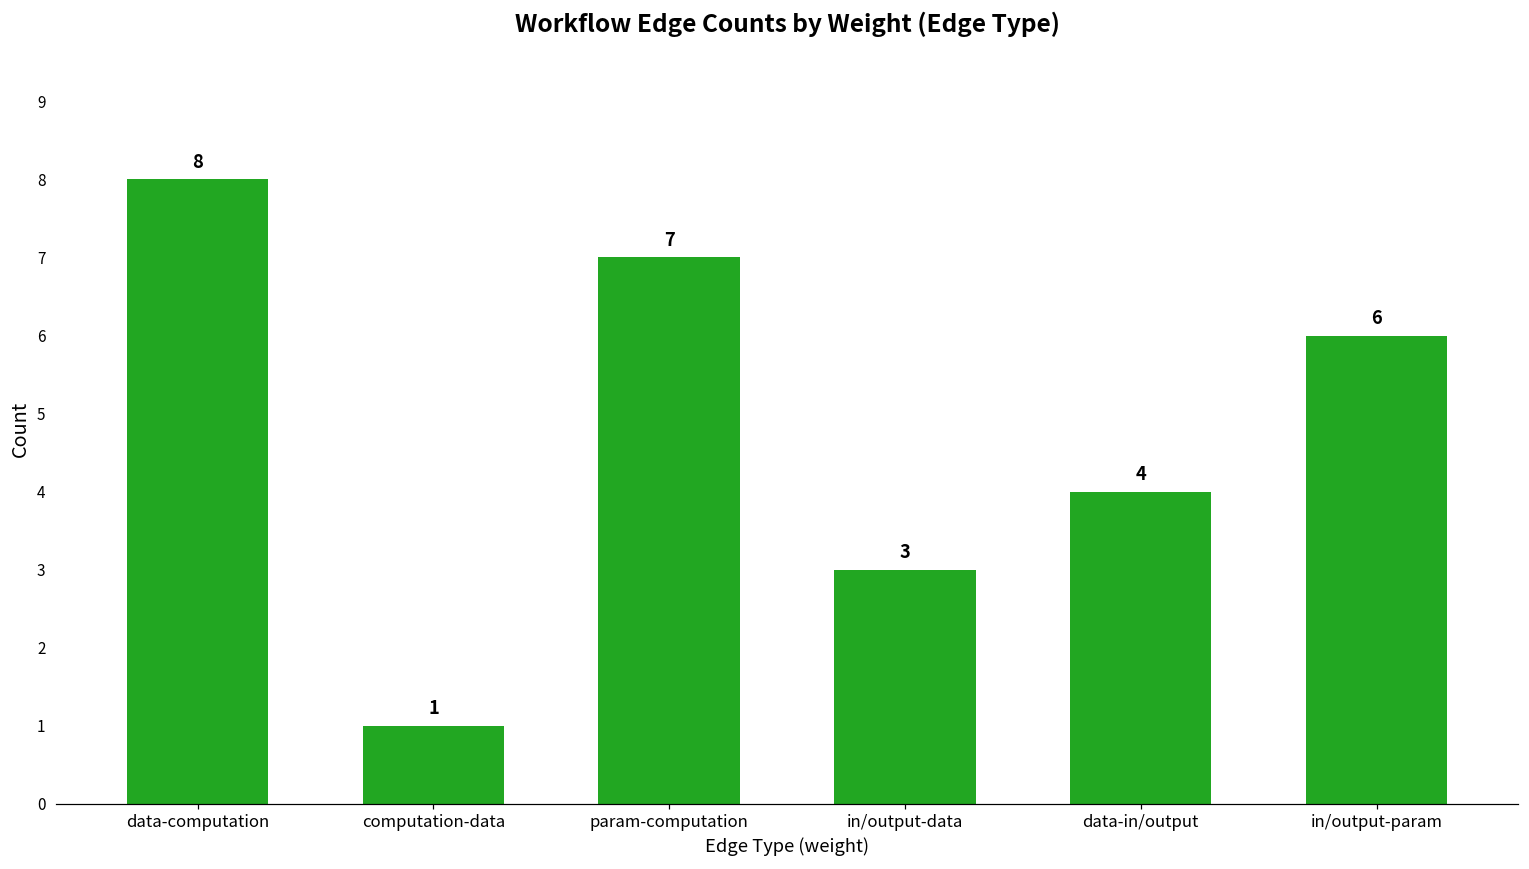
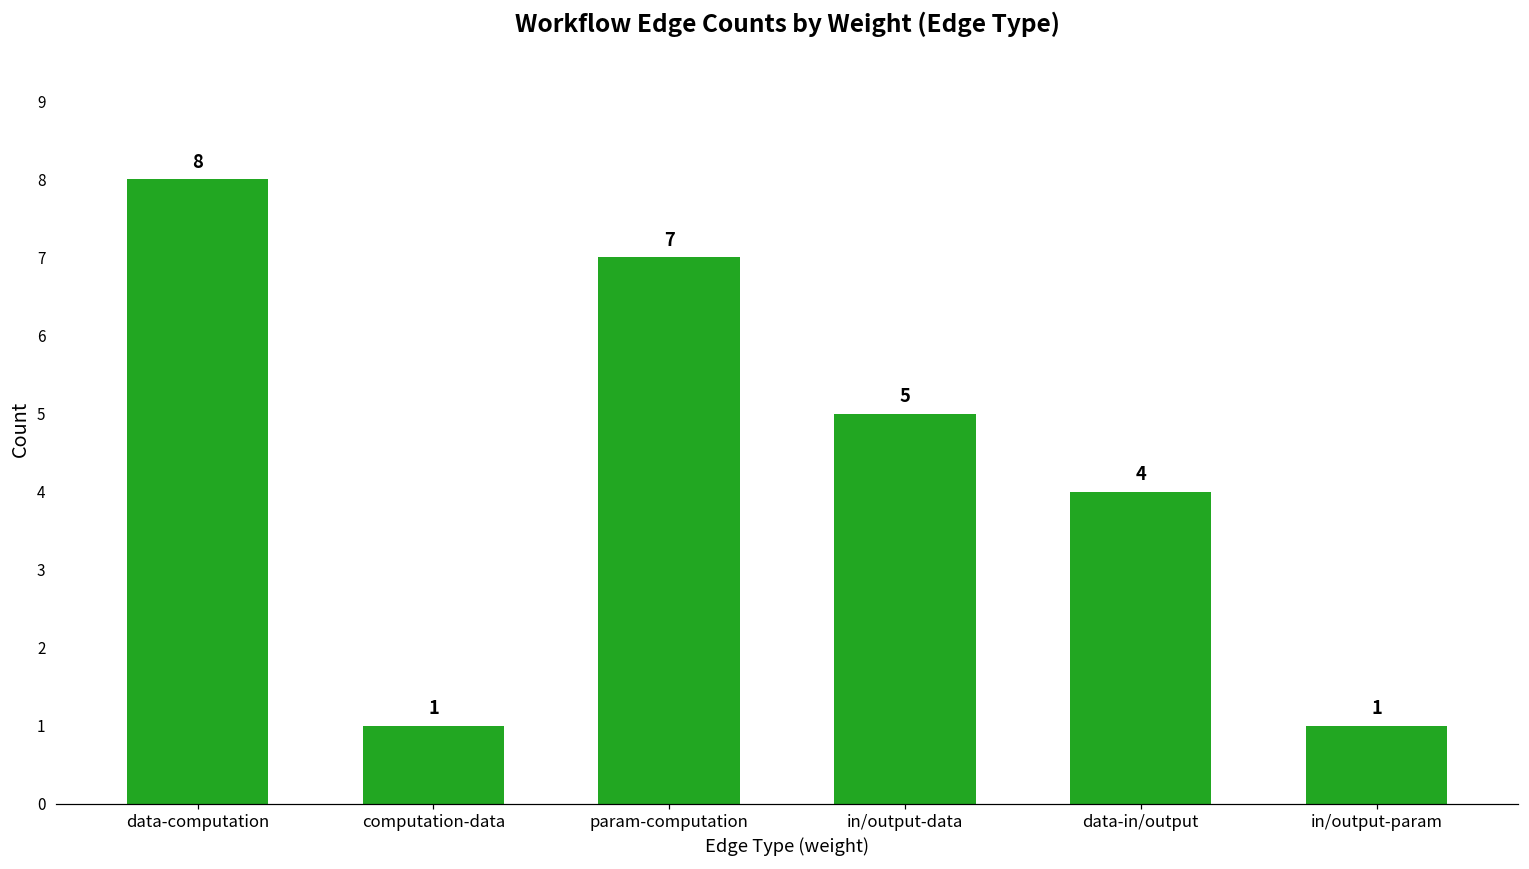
in/output-data: 3 -> 5
in/output-param: 6 -> 1
